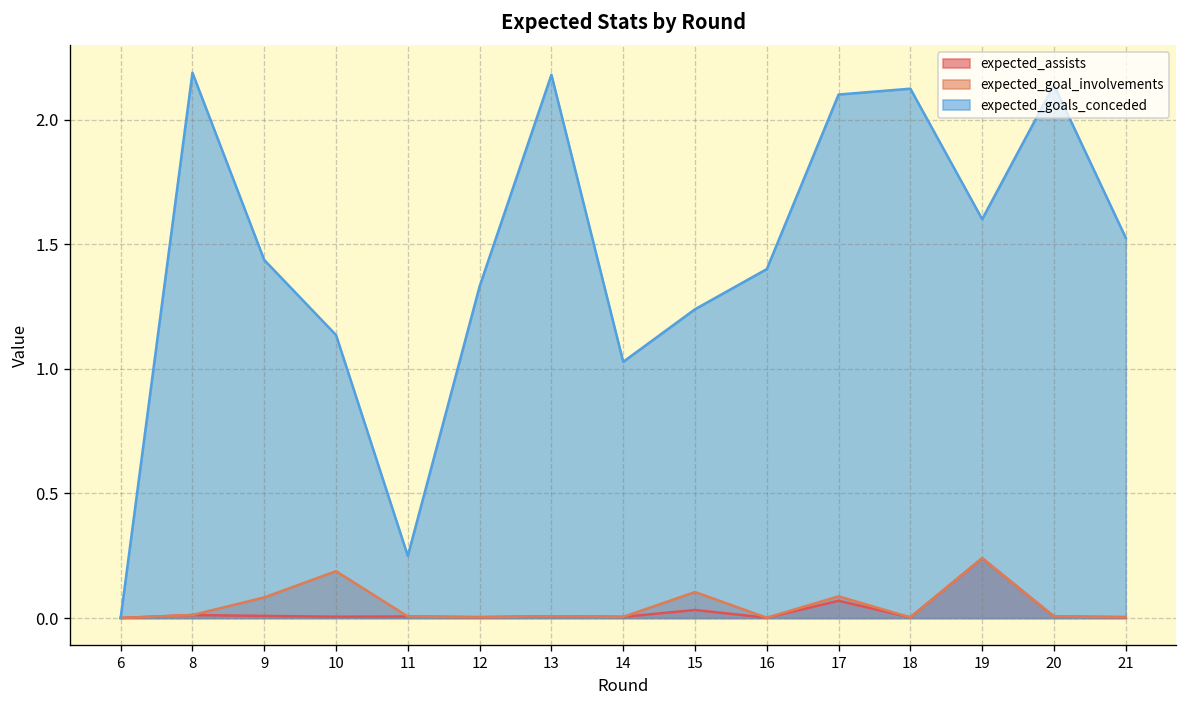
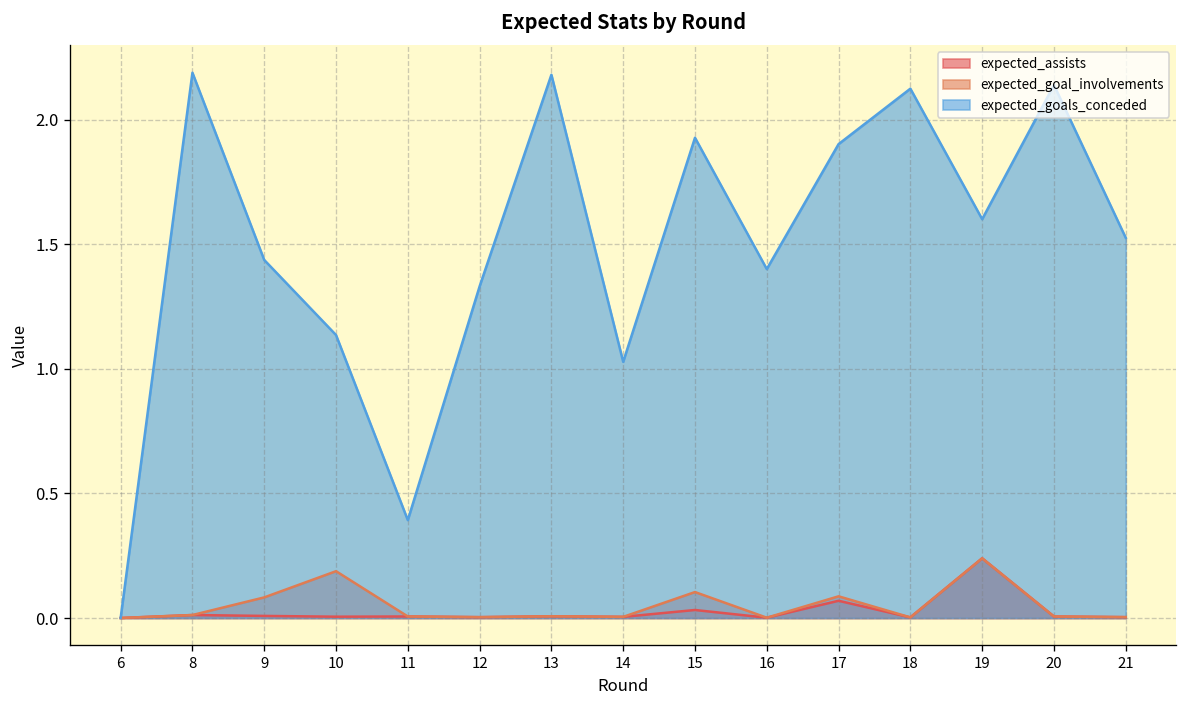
expected_goals_conceded, 11: 0.25 -> 0.39
expected_goals_conceded, 15: 1.24 -> 1.93
expected_goals_conceded, 17: 2.10 -> 1.90
